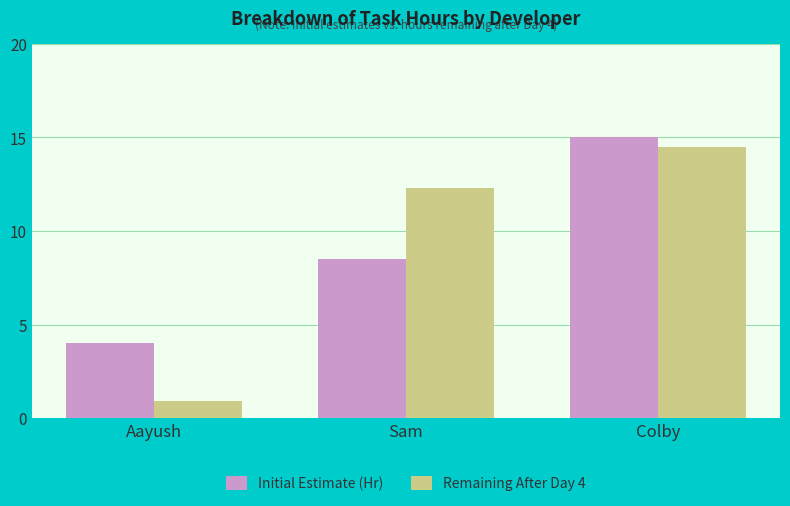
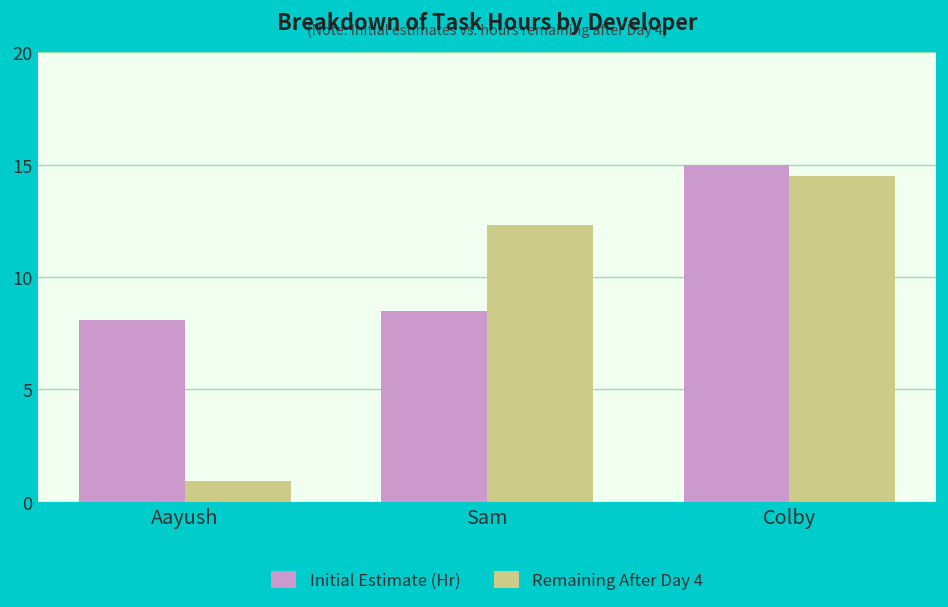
Initial Estimate (Hr), Aayush: 4.0 -> 8.1
